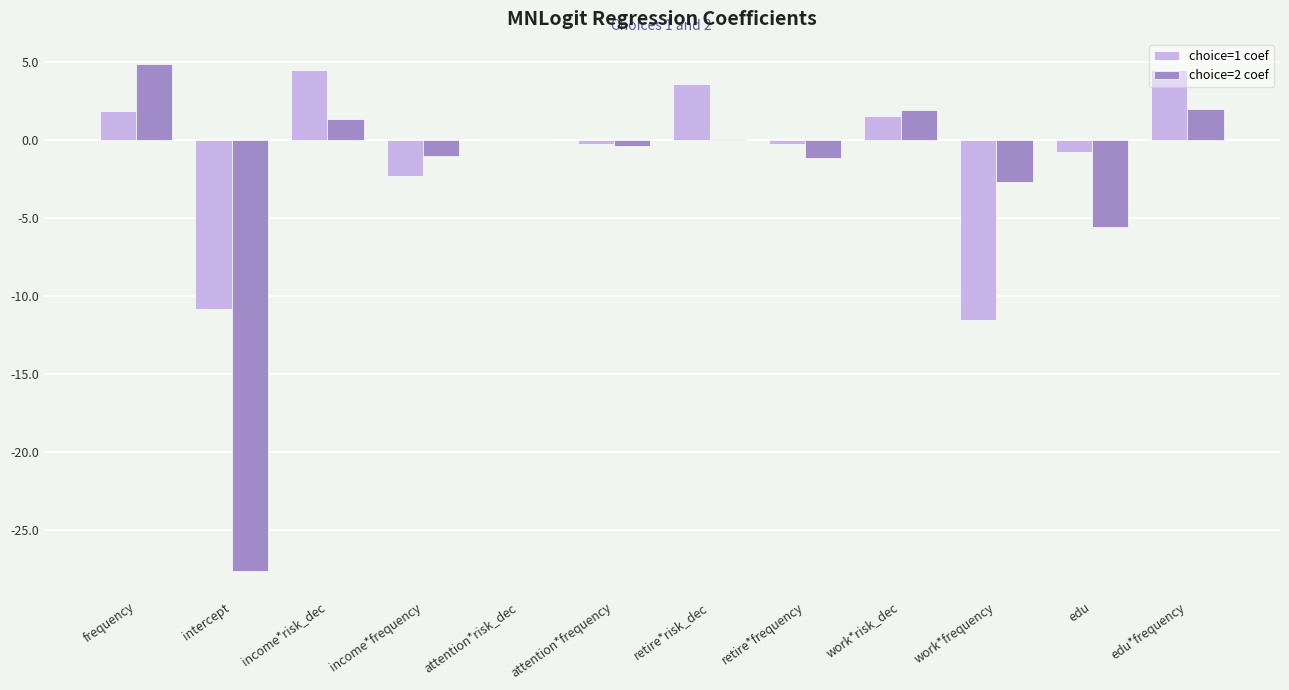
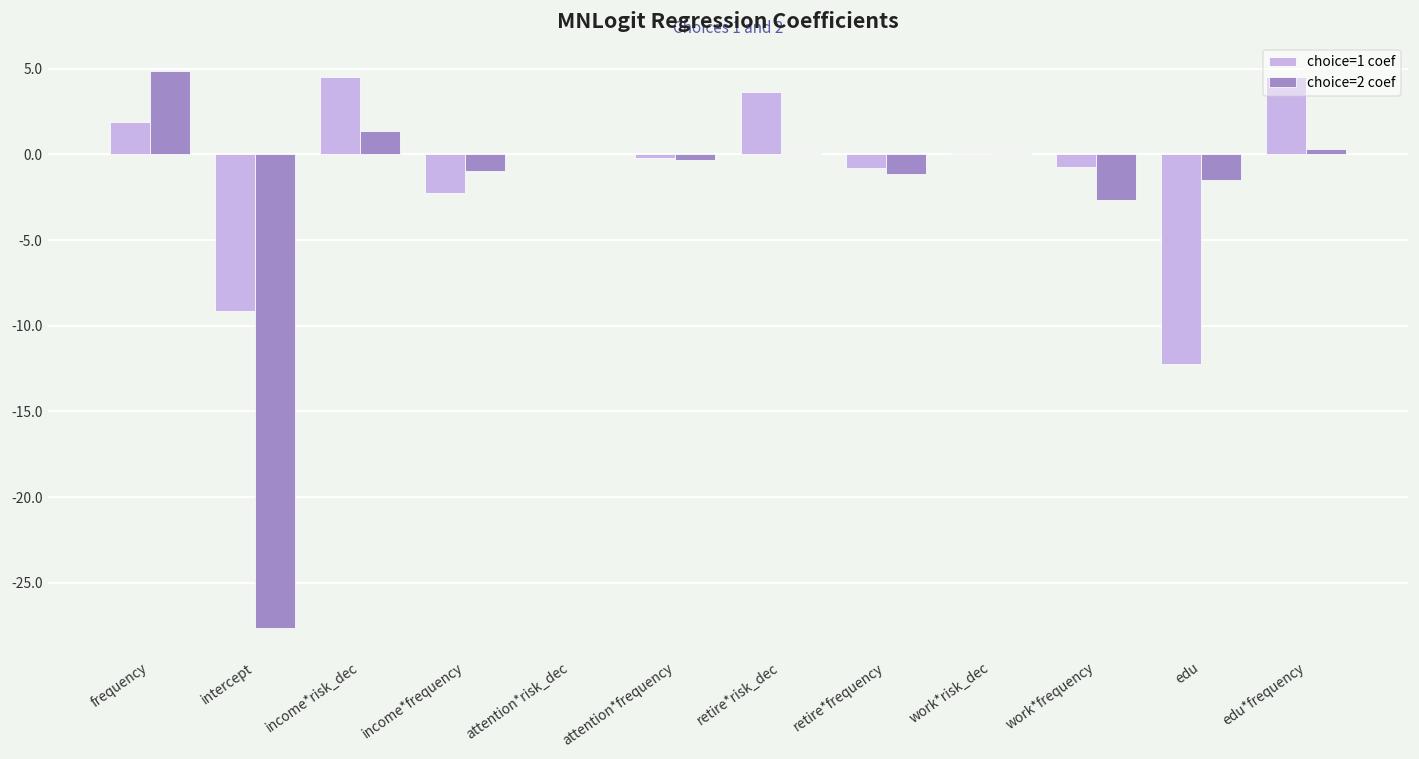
choice=1 coef, intercept: -10.8 -> -9.1
choice=1 coef, retire*frequency: -0.3 -> -0.8
choice=1 coef, work*risk_dec: 1.5 -> 0.1
choice=2 coef, work*risk_dec: 1.9 -> 0.1
choice=1 coef, work*frequency: -11.5 -> -0.7
choice=1 coef, edu: -0.7 -> -12.2
choice=2 coef, edu: -5.6 -> -1.5
choice=2 coef, edu*frequency: 2.0 -> 0.3
